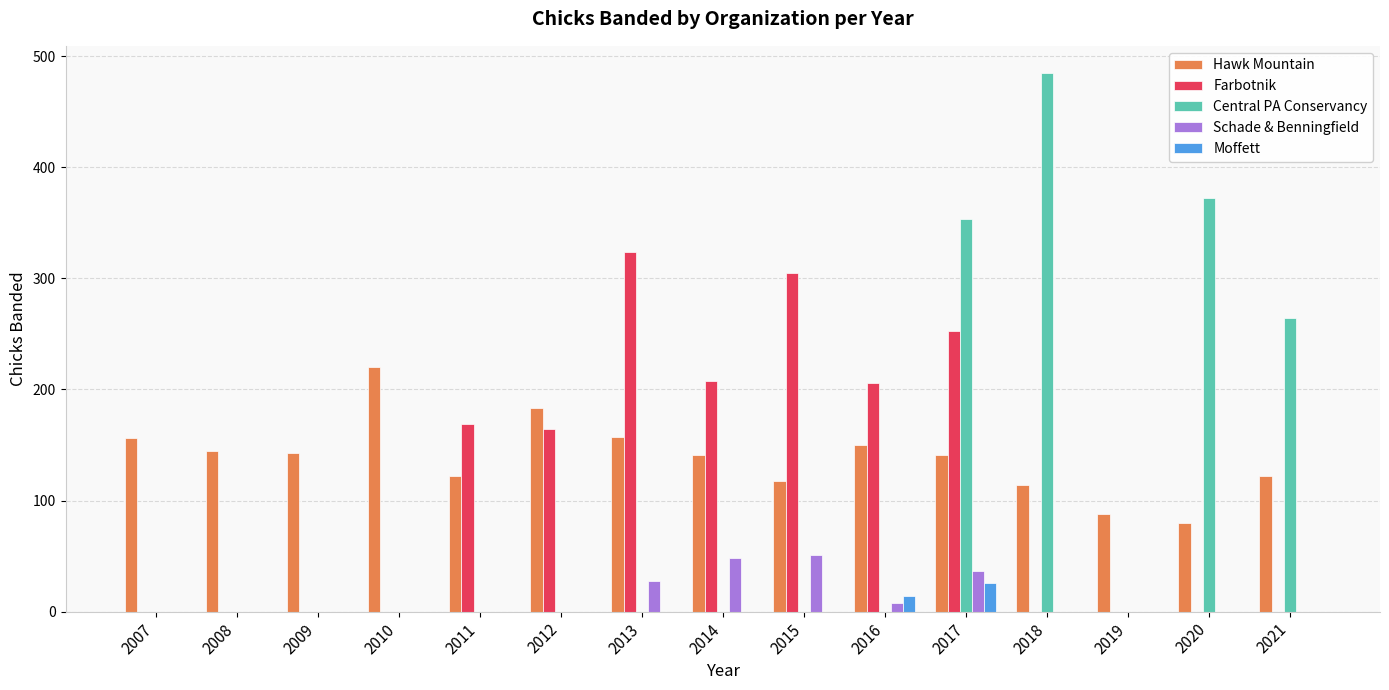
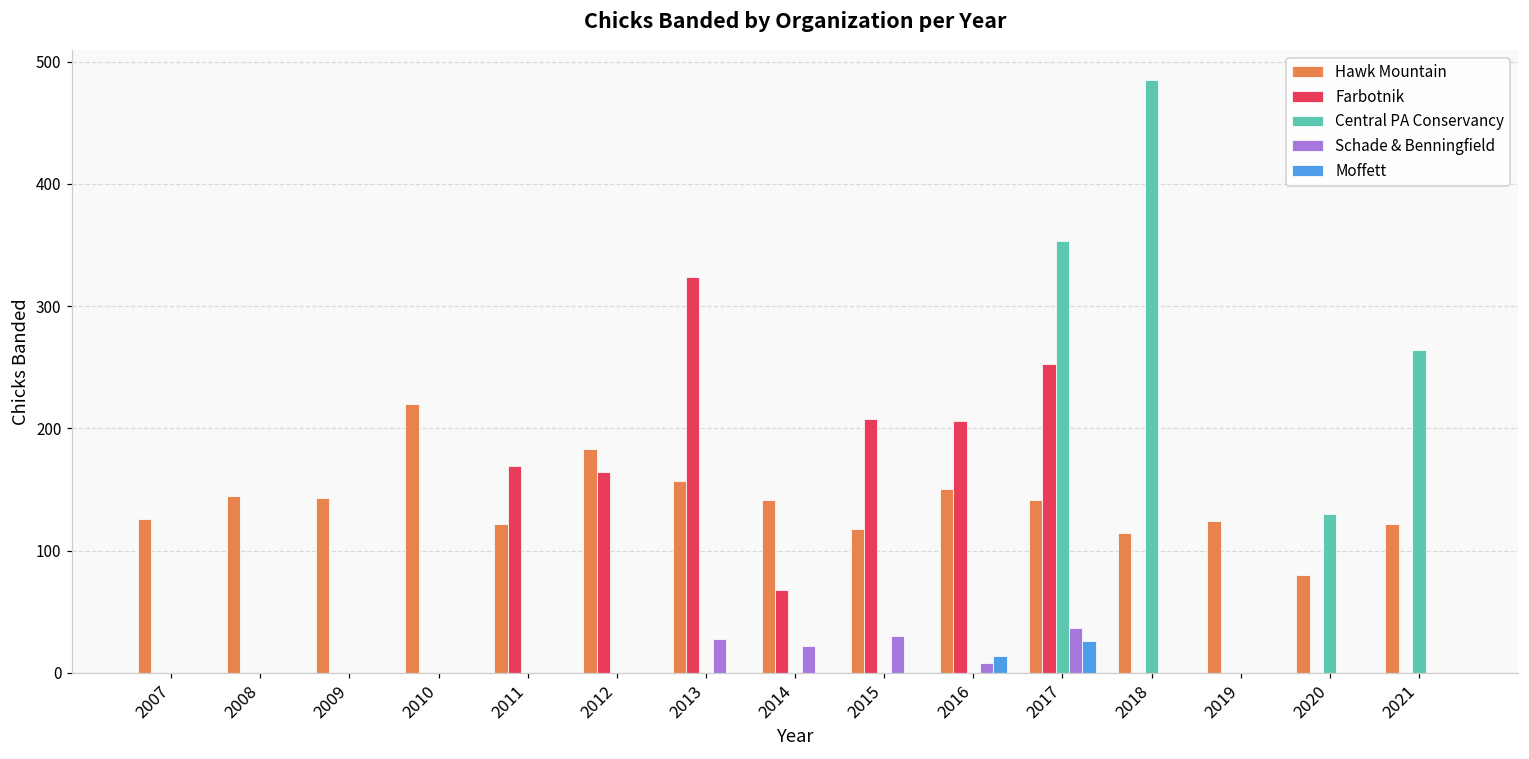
Hawk Mountain, 2007: 156 -> 126
Farbotnik, 2014: 208 -> 68
Schade & Benningfield, 2014: 48 -> 22
Farbotnik, 2015: 305 -> 208
Schade & Benningfield, 2015: 51 -> 30
Hawk Mountain, 2019: 88 -> 124
Central PA Conservancy, 2020: 372 -> 130
